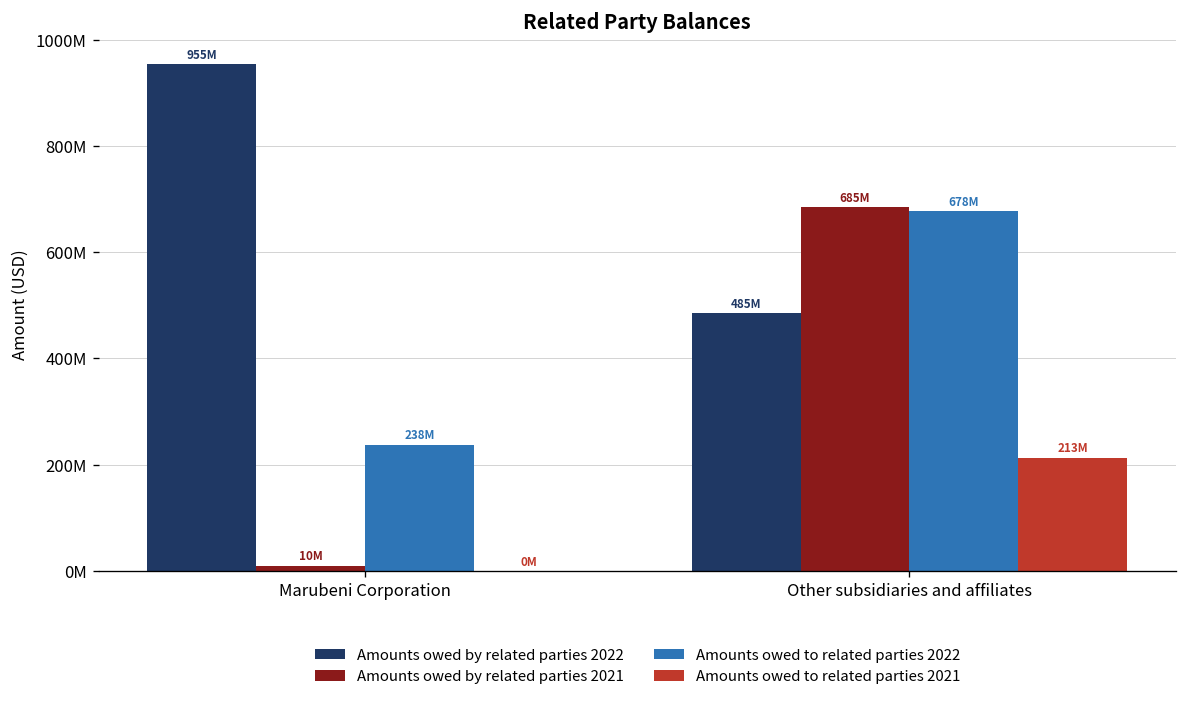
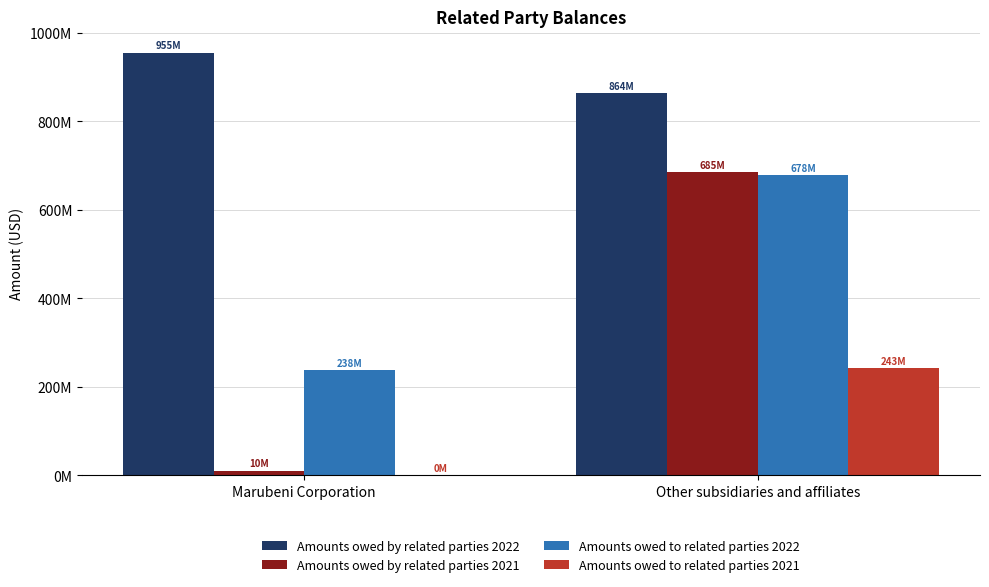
Amounts owed by related parties 2022, Other subsidiaries and affiliates: 485M -> 864M
Amounts owed to related parties 2021, Other subsidiaries and affiliates: 213M -> 243M
